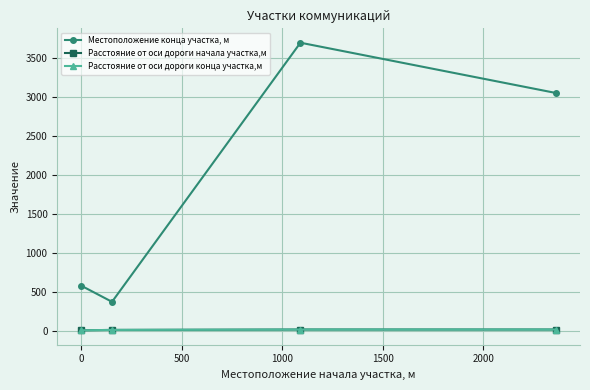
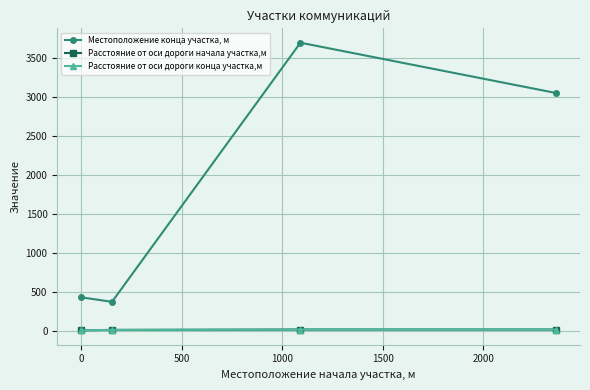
Местоположение конца участка, м, 0: 600 -> 400
